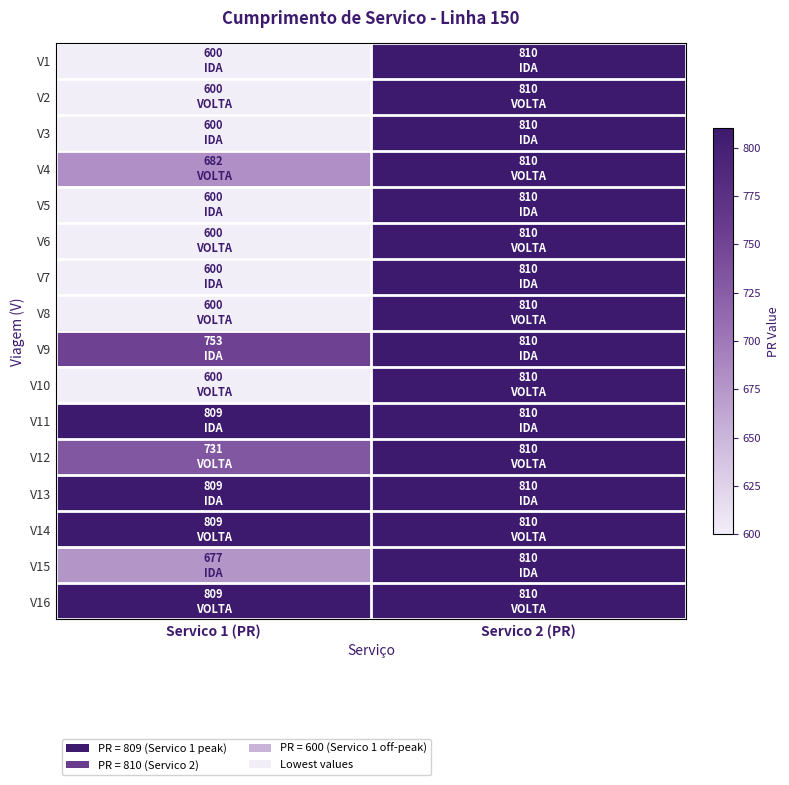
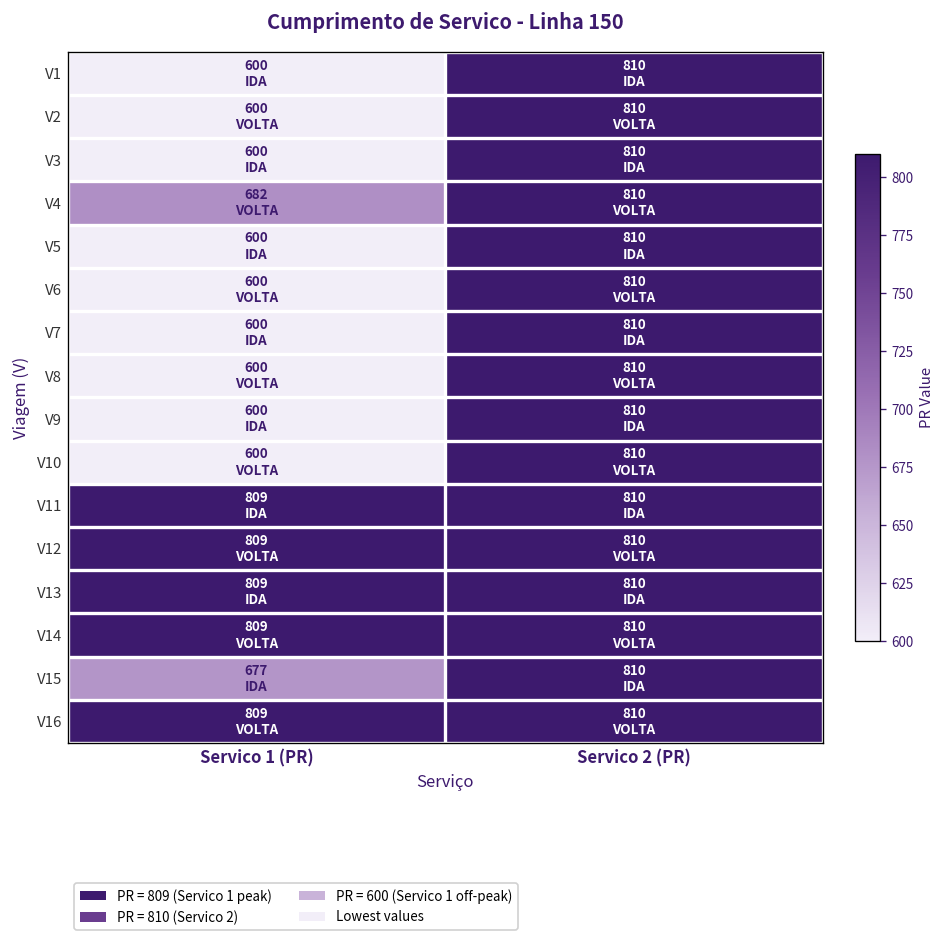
V9, Servico 1 (PR): 753 -> 600
V12, Servico 1 (PR): 731 -> 809
